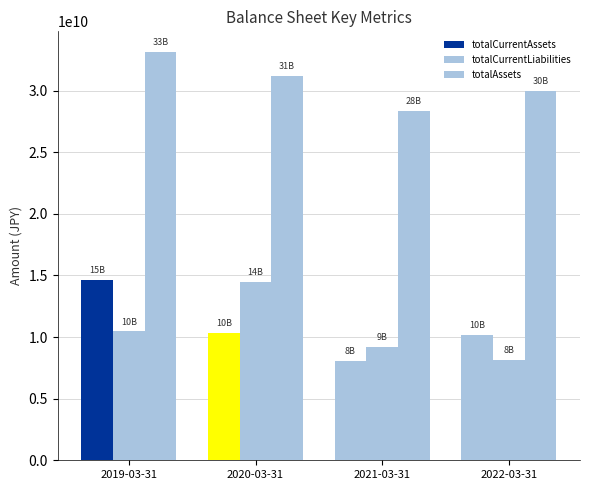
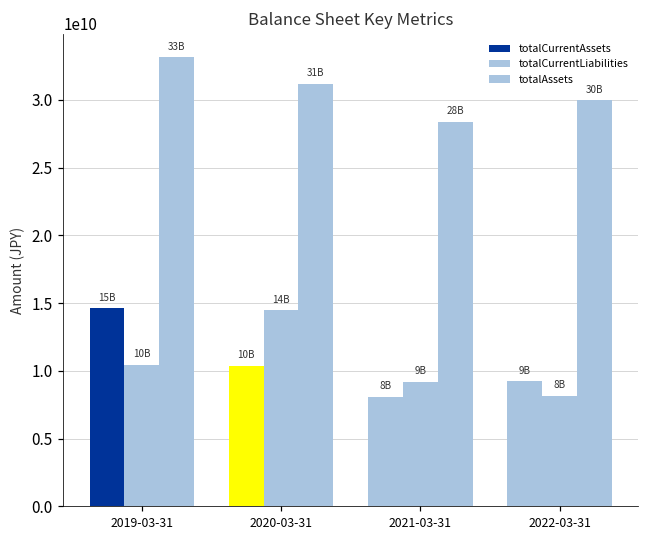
totalCurrentAssets, 2022-03-31: 10B -> 9B
